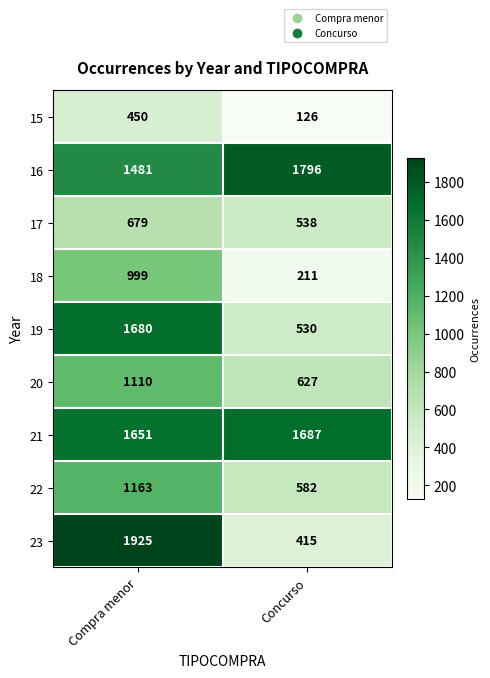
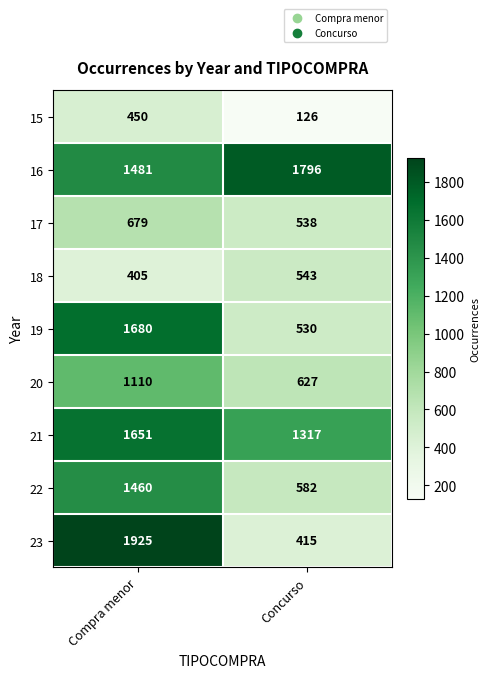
18, Compra menor: 999 -> 405
18, Concurso: 211 -> 543
21, Concurso: 1687 -> 1317
22, Compra menor: 1163 -> 1460
